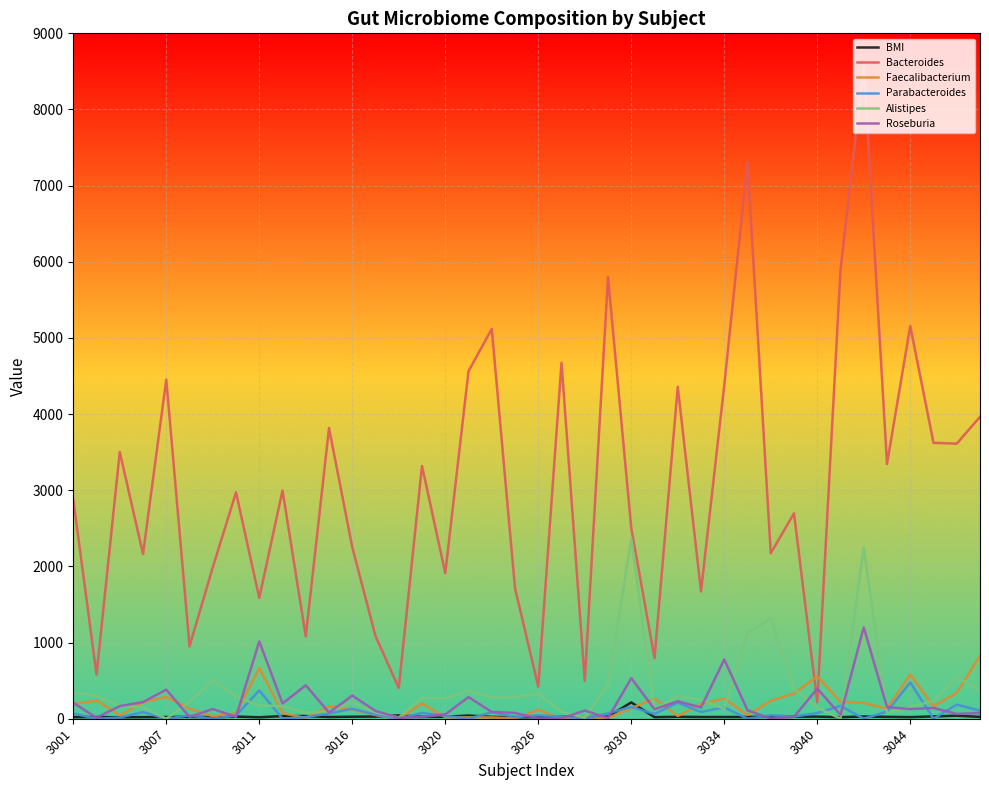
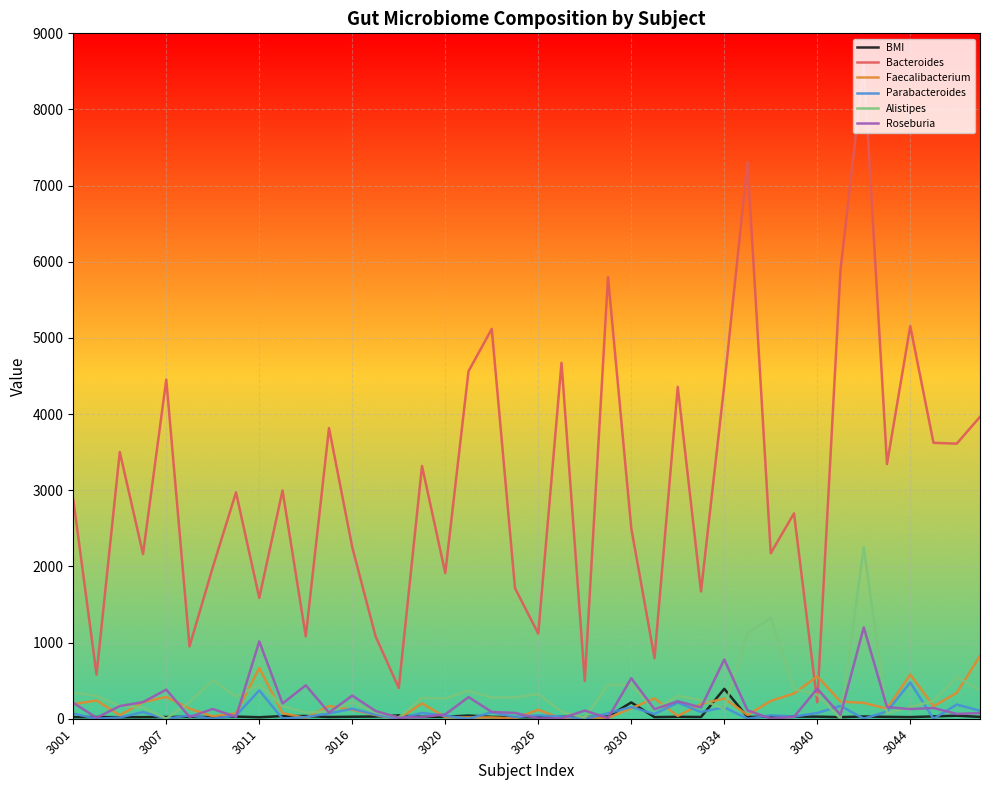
Alistipes, 3011: 200 -> 400
Bacteroides, 3026: 400 -> 1100
Alistipes, 3030: 2400 -> 400
BMI, 3034: 0 -> 400
Alistipes, 3040: 100 -> 300
